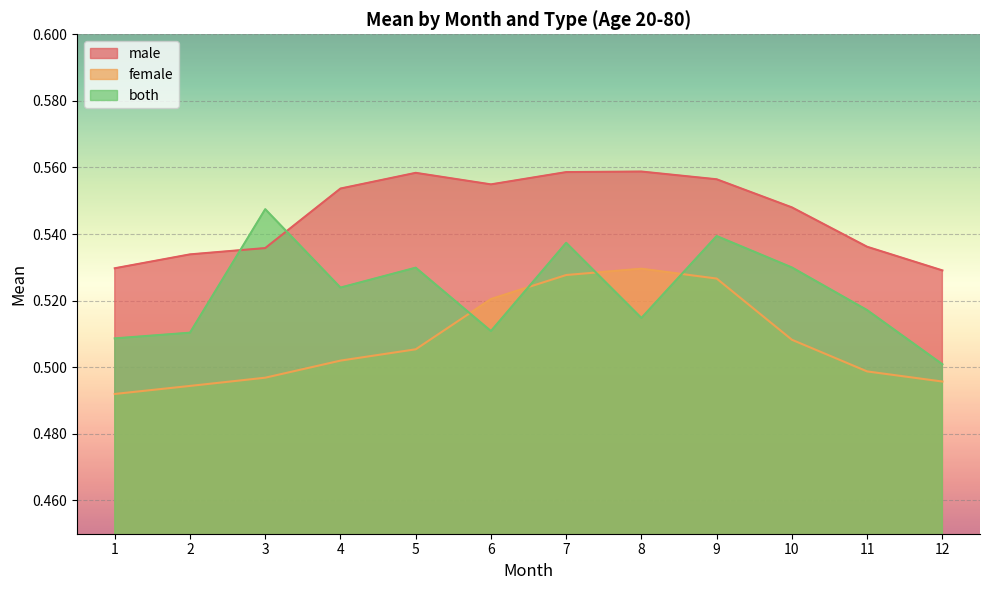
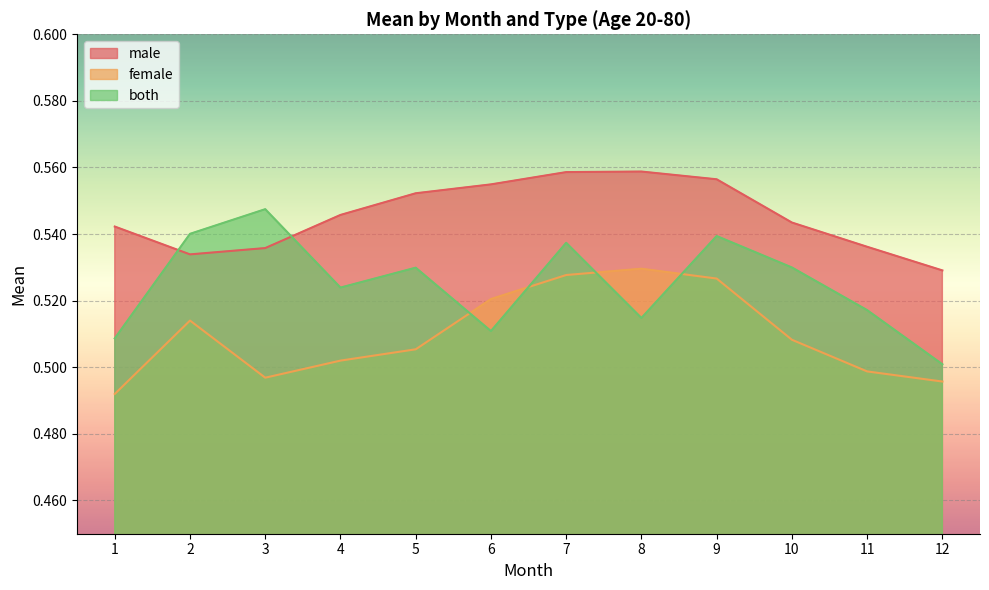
male, 1: 0.530 -> 0.542
female, 2: 0.494 -> 0.514
both, 2: 0.510 -> 0.540
male, 4: 0.554 -> 0.546
male, 5: 0.558 -> 0.552
male, 10: 0.548 -> 0.543
